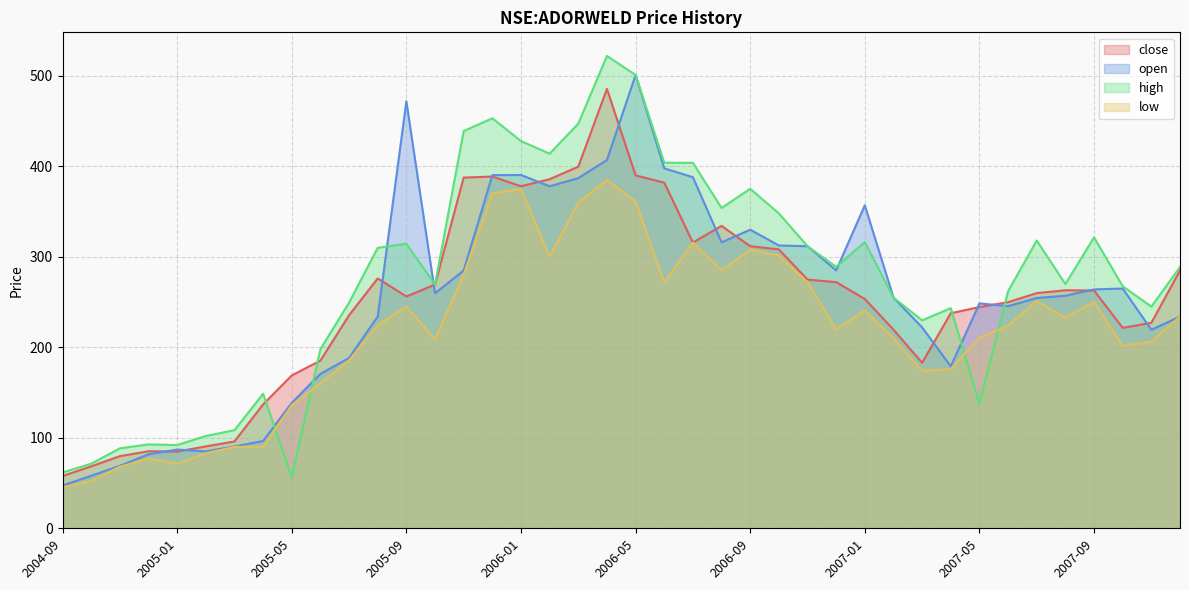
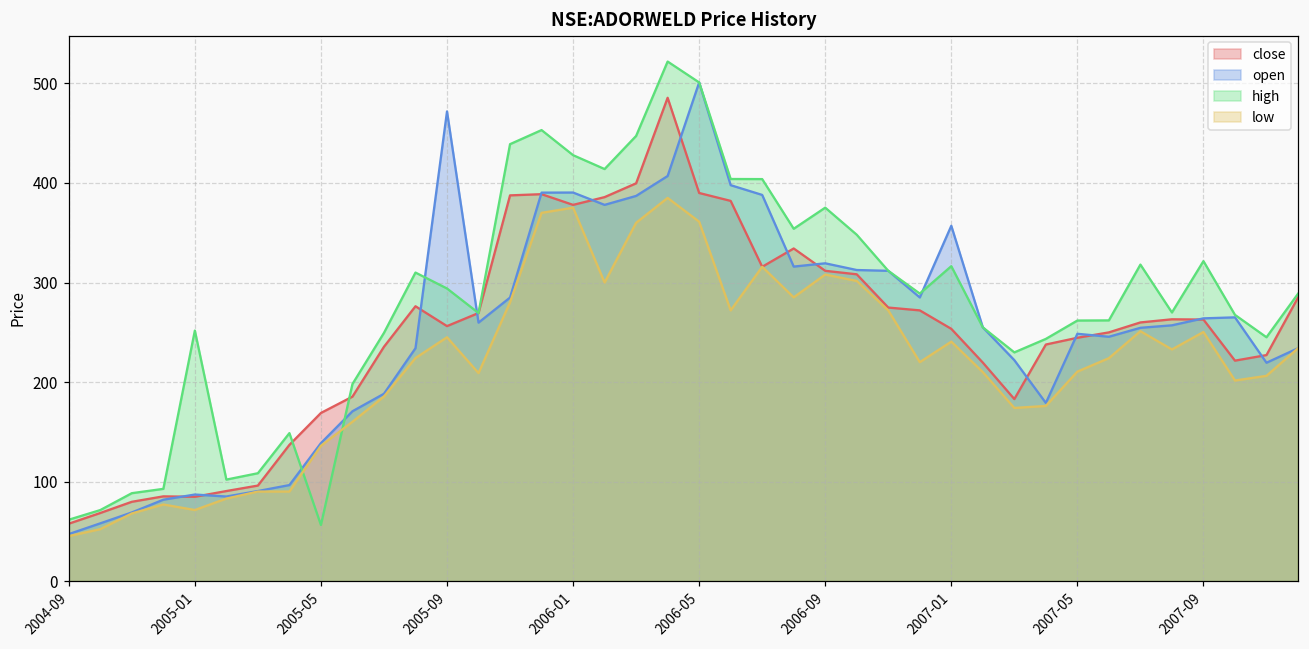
high, 2005-01: 90 -> 250
high, 2005-09: 310 -> 290
open, 2006-09: 330 -> 320
high, 2007-05: 140 -> 260
